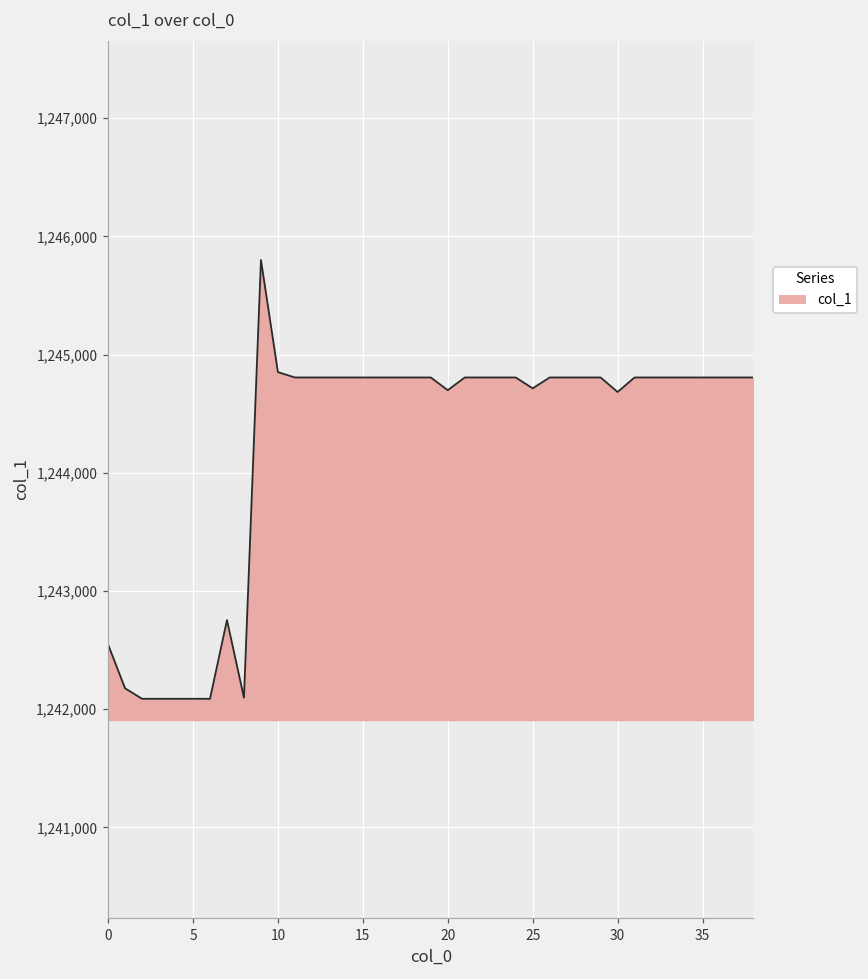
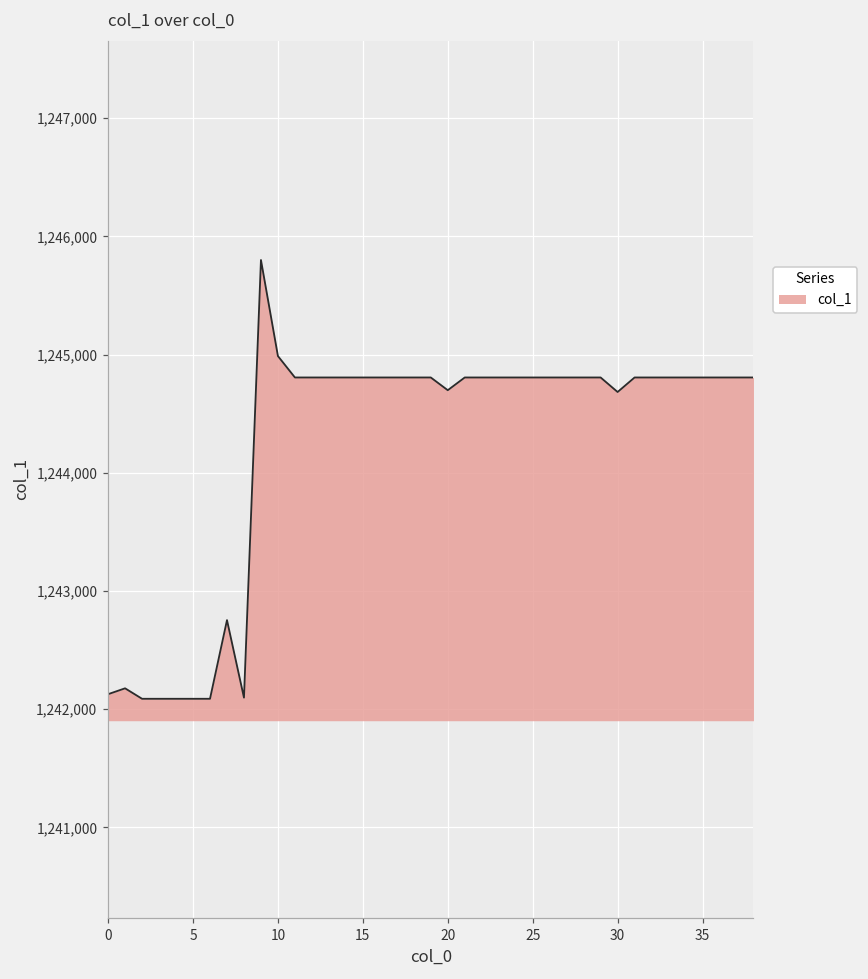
0: 1,242,550 -> 1,242,130
10: 1,244,850 -> 1,244,990
25: 1,244,710 -> 1,244,810
